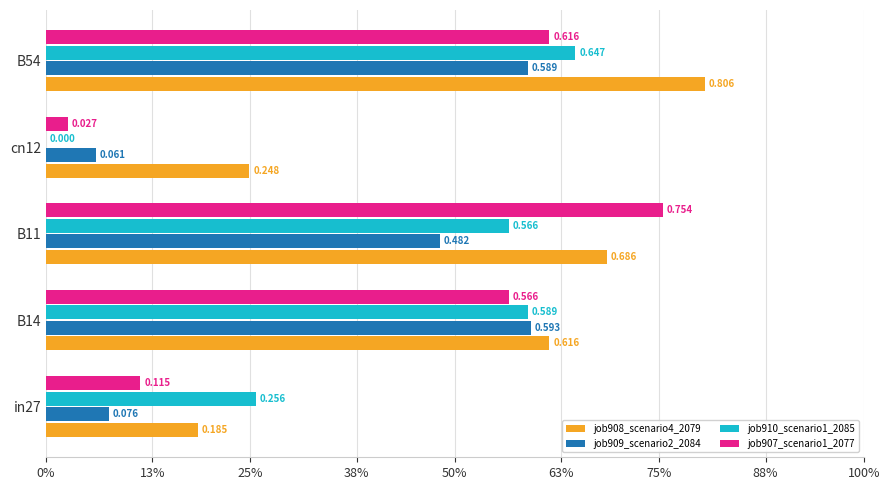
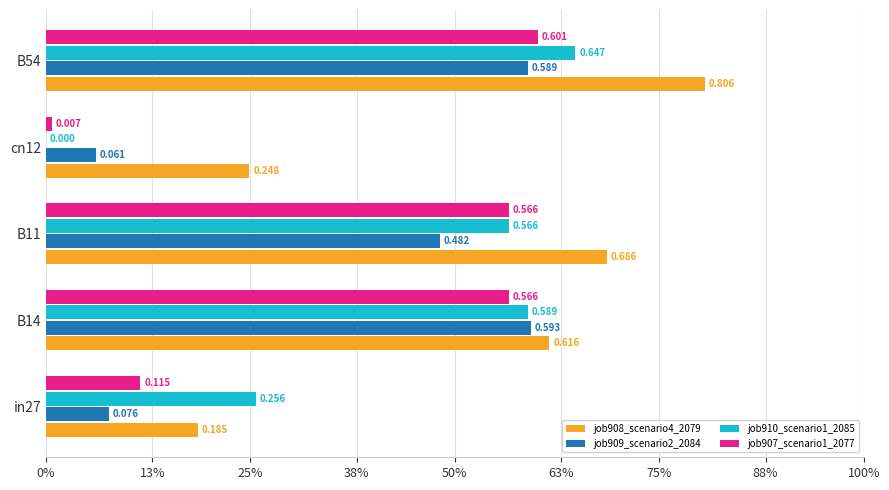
job907_scenario1_2077, B54: 0.616 -> 0.601
job907_scenario1_2077, cn12: 0.027 -> 0.007
job907_scenario1_2077, B11: 0.754 -> 0.566
